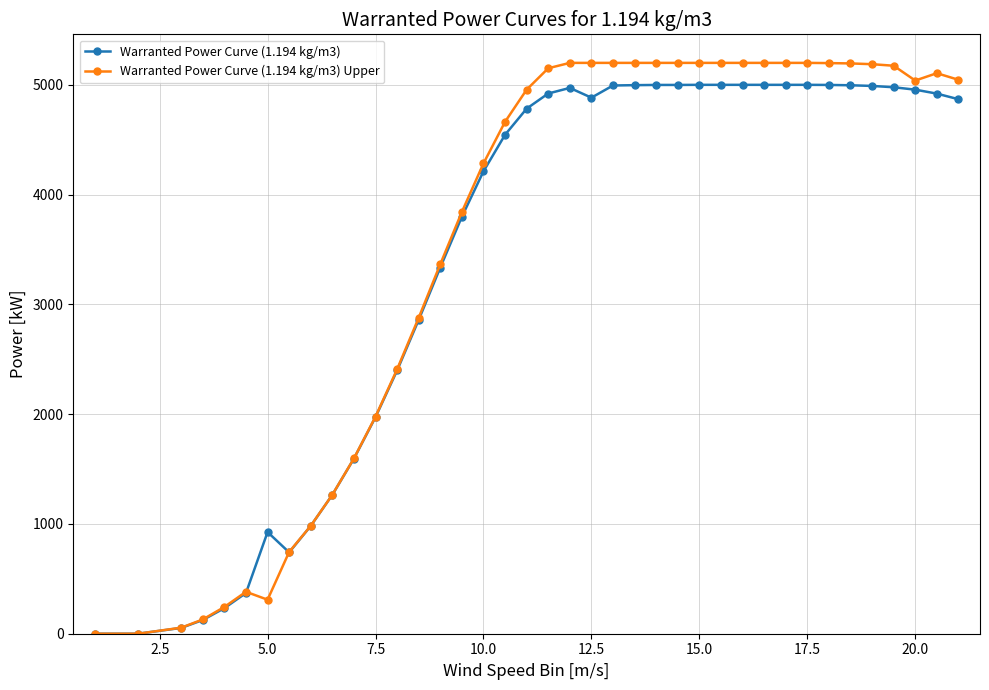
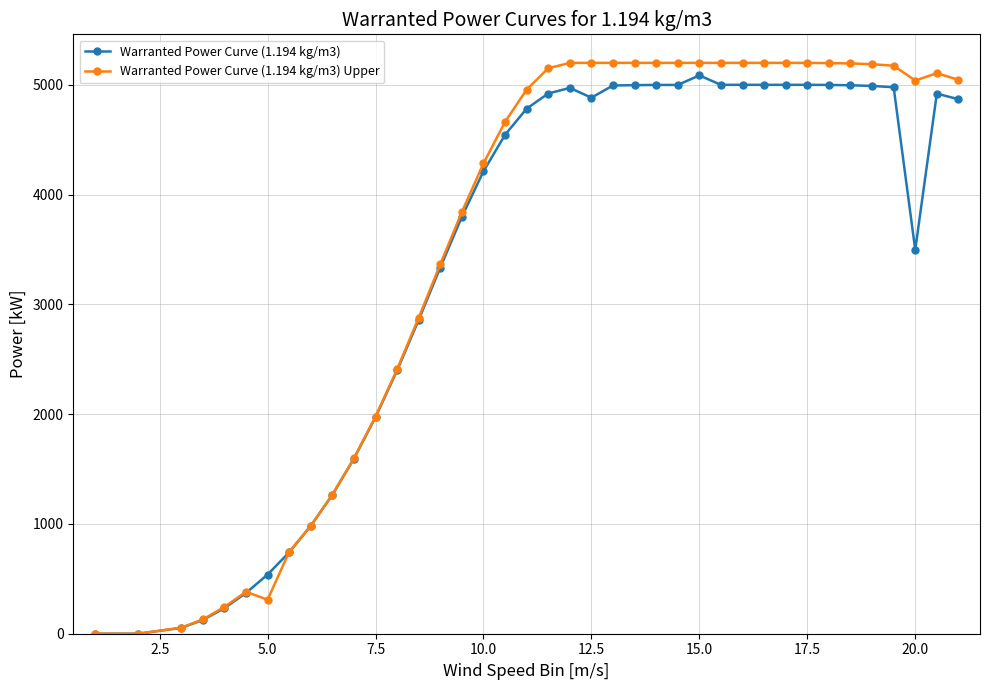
Warranted Power Curve (1.194 kg/m3), 5.0: 930 -> 540
Warranted Power Curve (1.194 kg/m3), 15.0: 5000 -> 5090
Warranted Power Curve (1.194 kg/m3), 20.0: 4960 -> 3500
